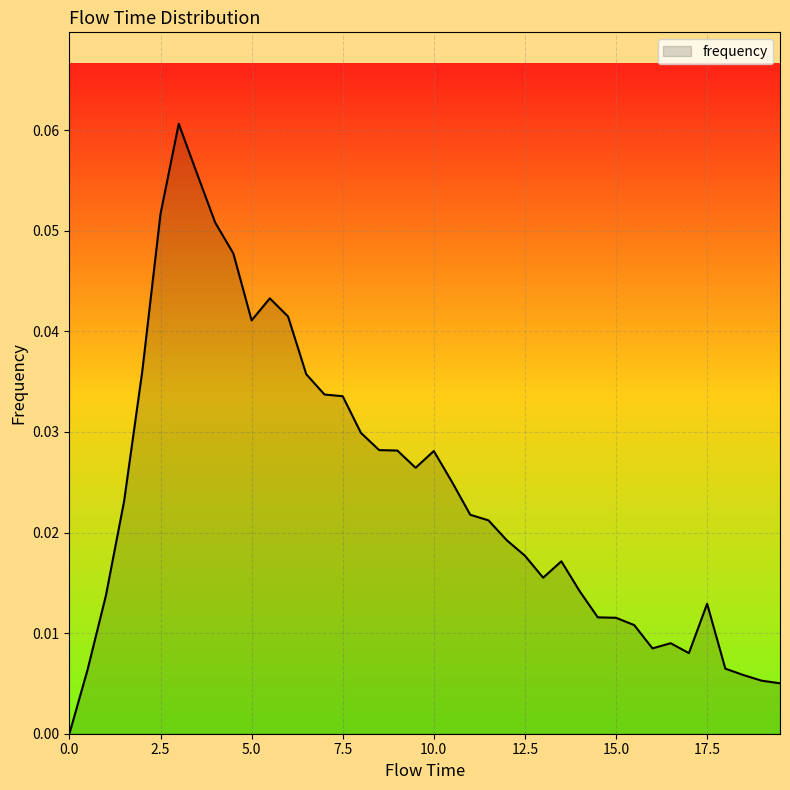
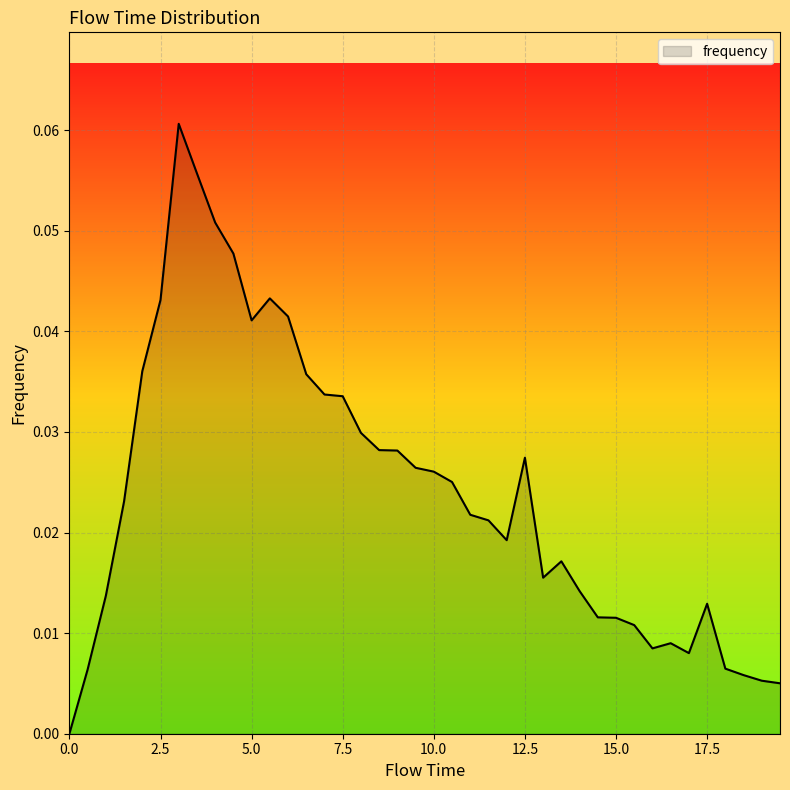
2.5: 0.0517 -> 0.0431
10.0: 0.0281 -> 0.0261
12.5: 0.0177 -> 0.0274
